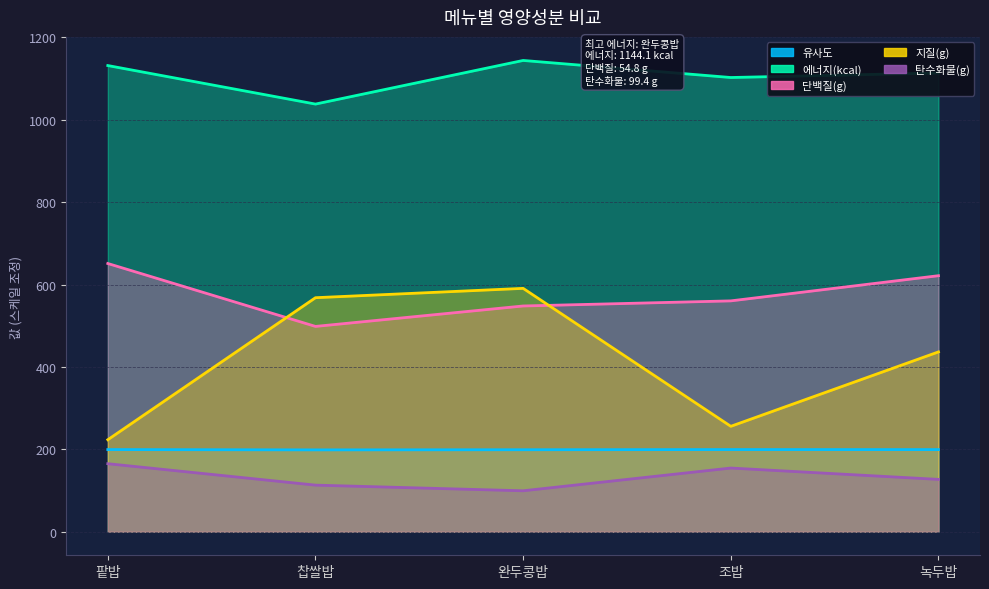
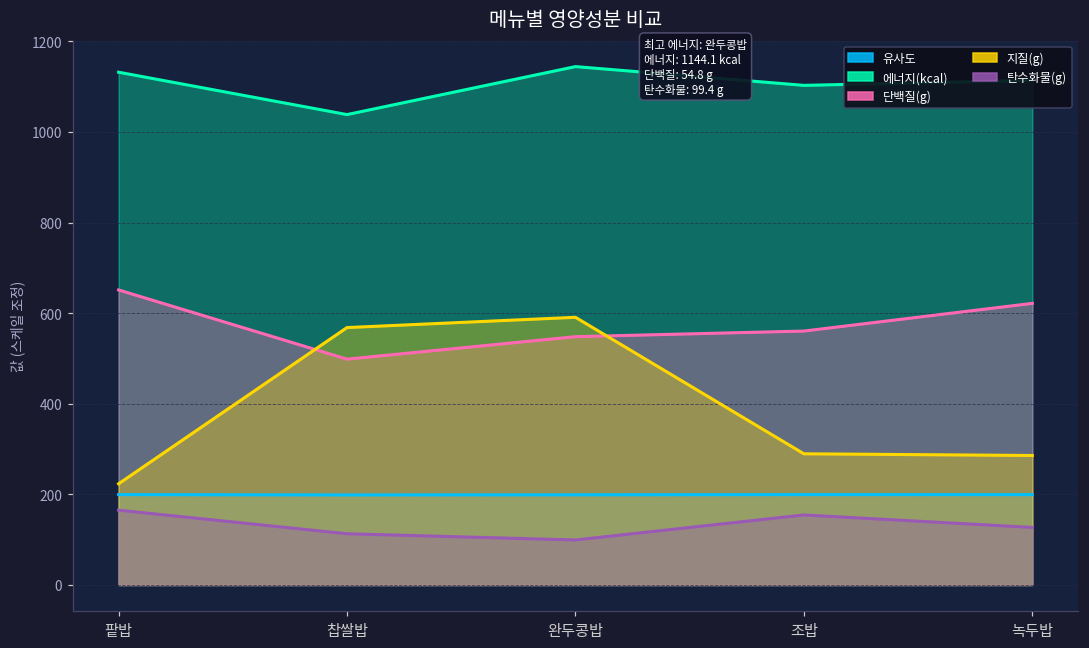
지질(g), 조밥: 260 -> 290
지질(g), 녹두밥: 440 -> 290
